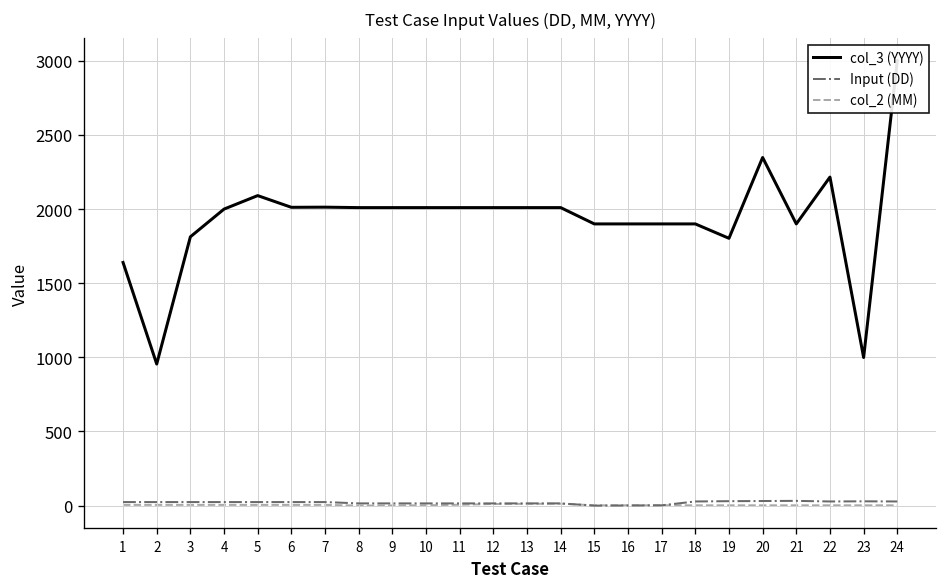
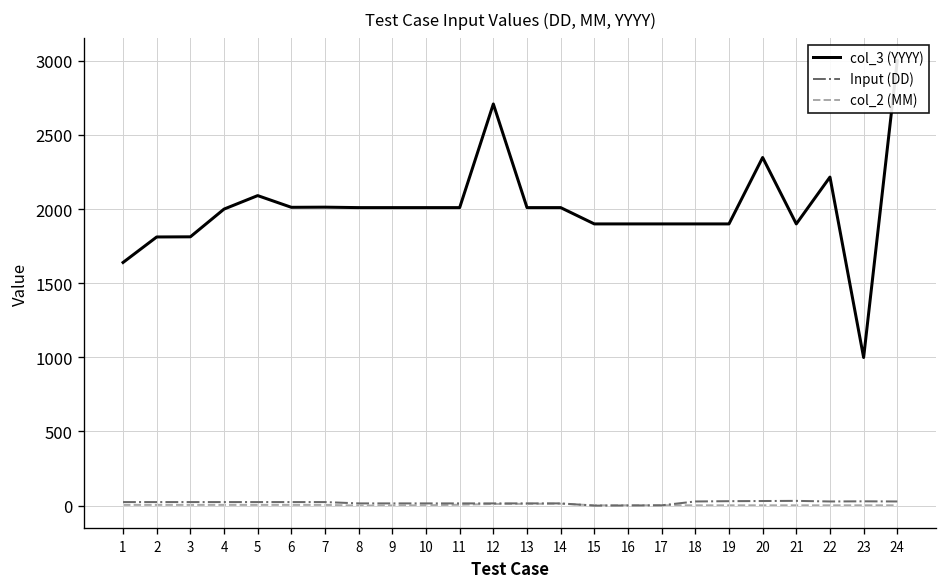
col_3 (YYYY), 2: 960 -> 1810
col_3 (YYYY), 12: 2010 -> 2710
col_3 (YYYY), 19: 1800 -> 1900
